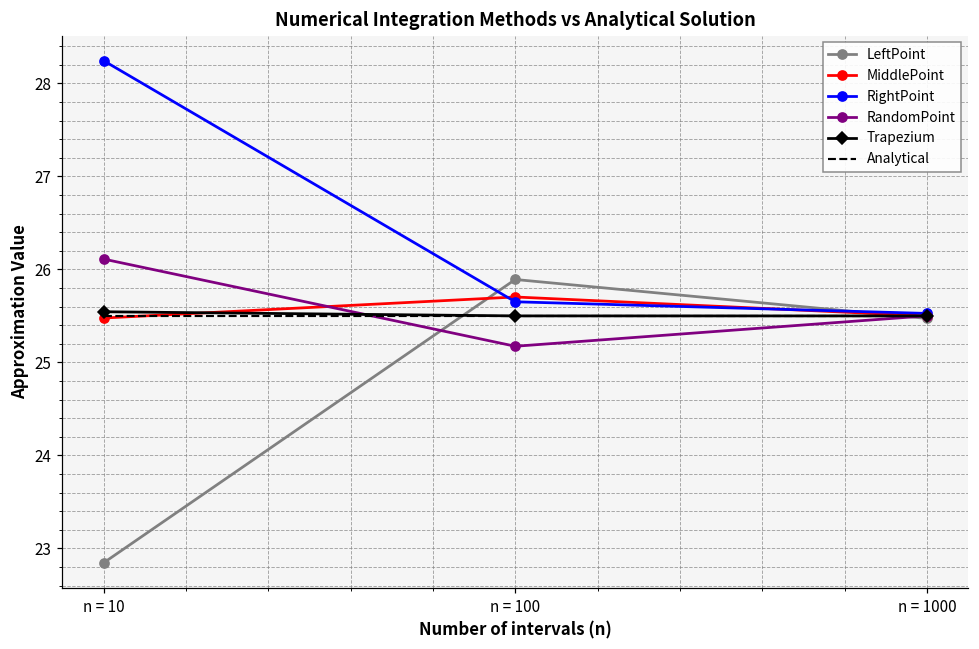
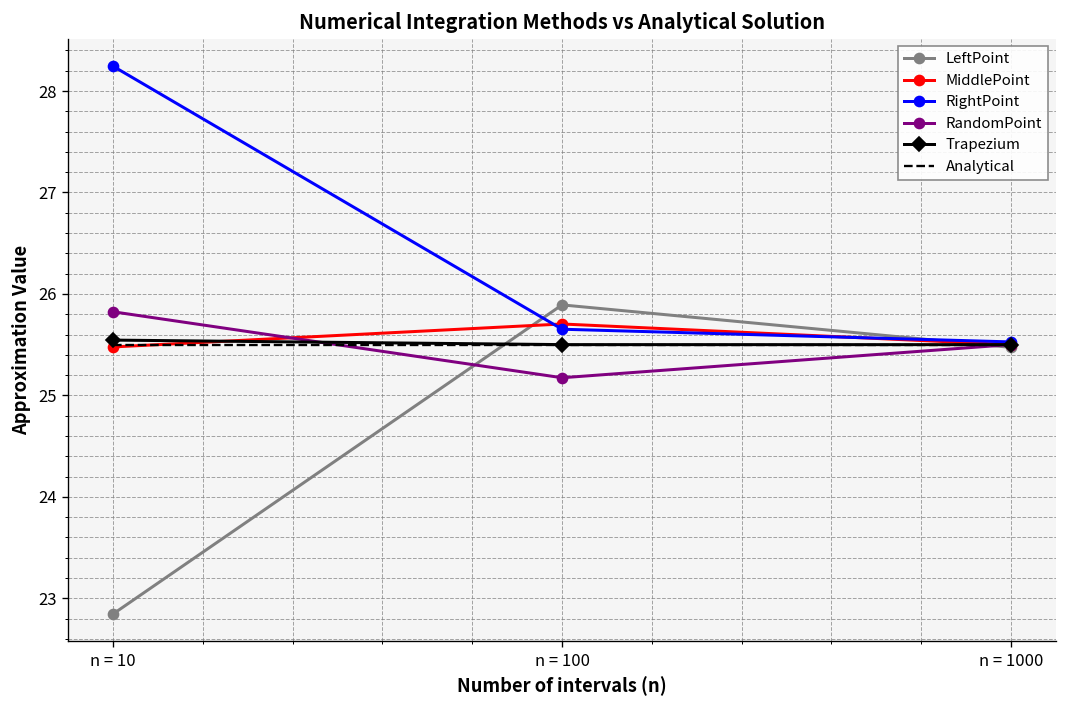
RandomPoint, n = 10: 26.1 -> 25.8
